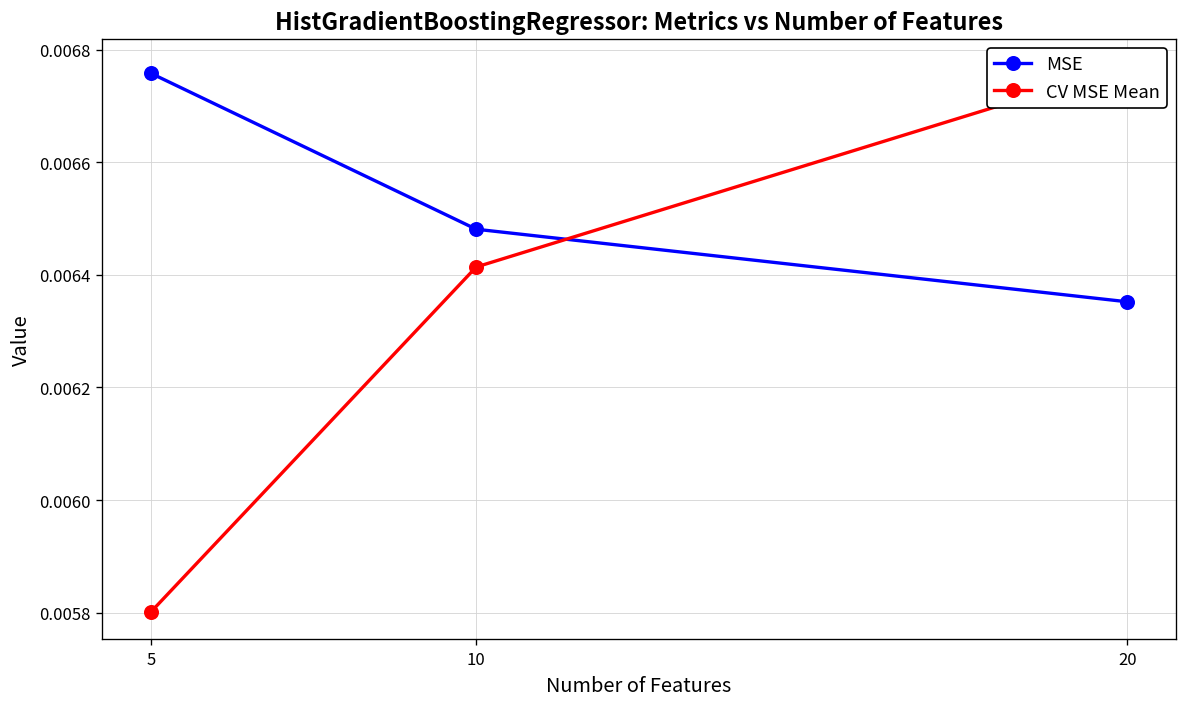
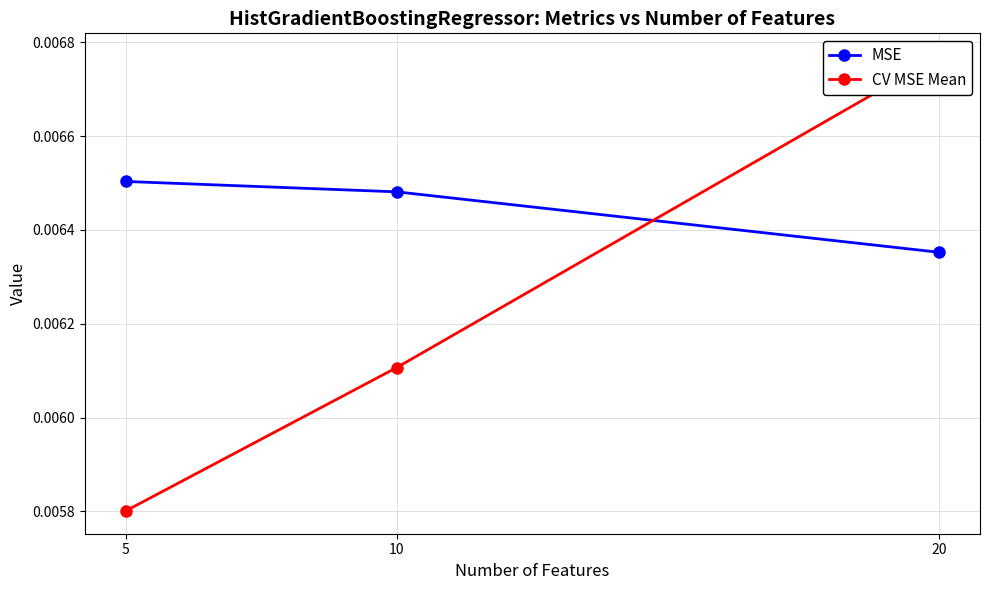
MSE, 5: 0.00676 -> 0.00650
CV MSE Mean, 10: 0.00641 -> 0.00611
